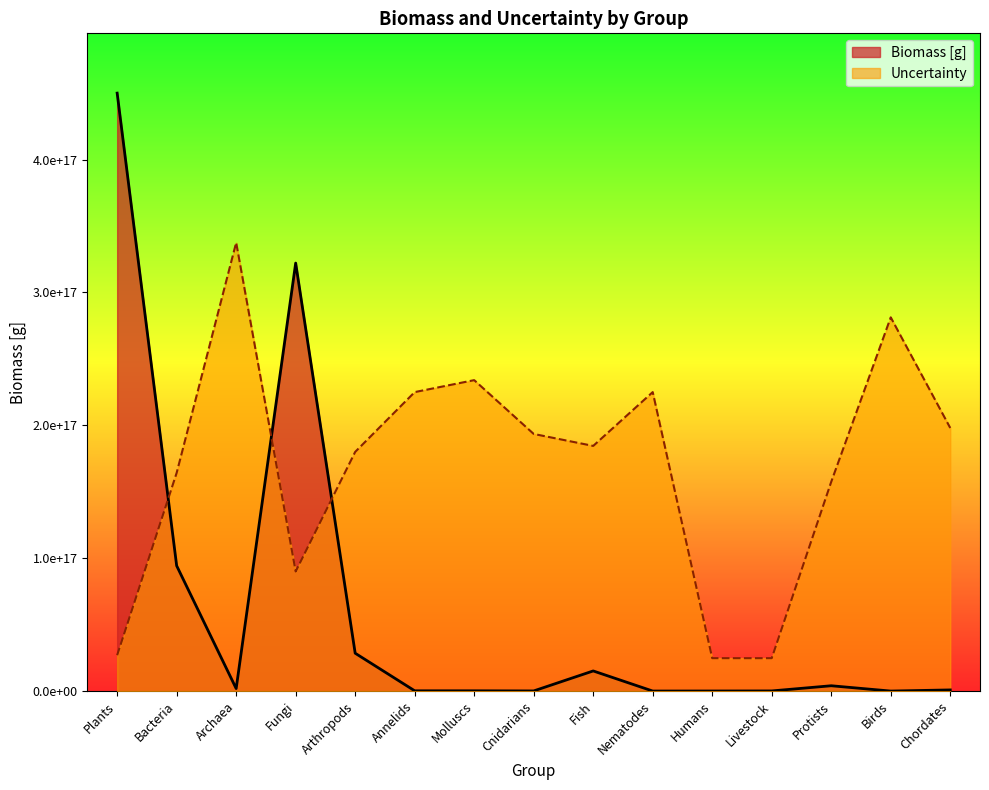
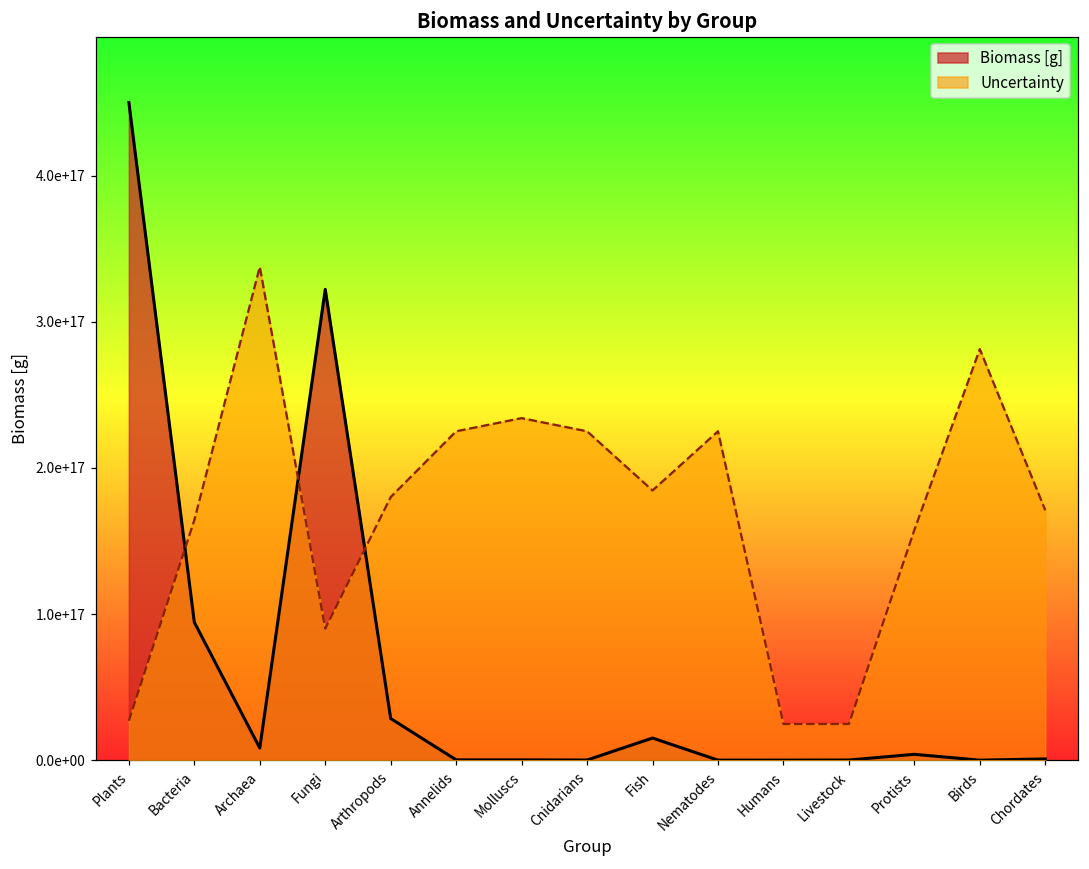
Biomass [g], Archaea: 2000000000000000 -> 8000000000000000
Uncertainty, Cnidarians: 194000000000000000 -> 225000000000000000
Uncertainty, Chordates: 198000000000000000 -> 171000000000000000
